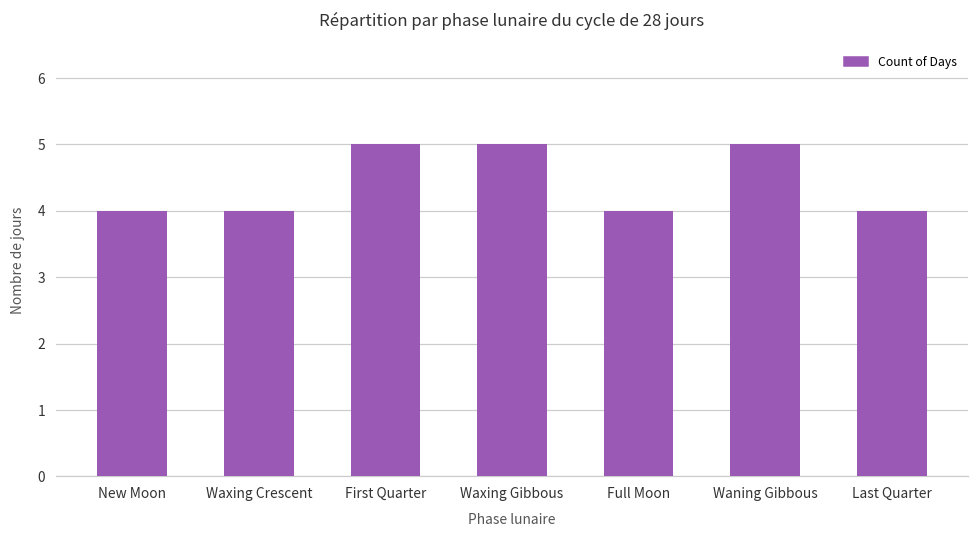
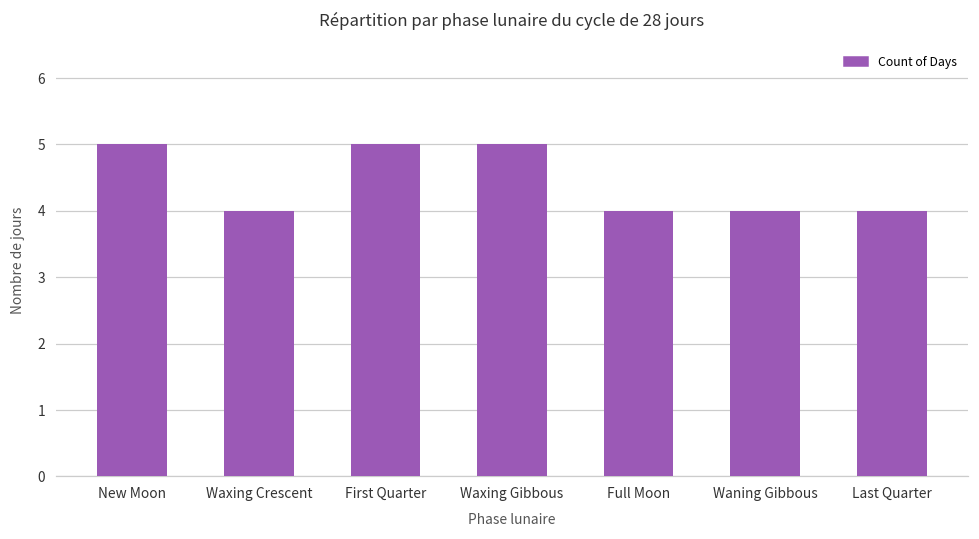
New Moon: 4 -> 5
Waning Gibbous: 5 -> 4
